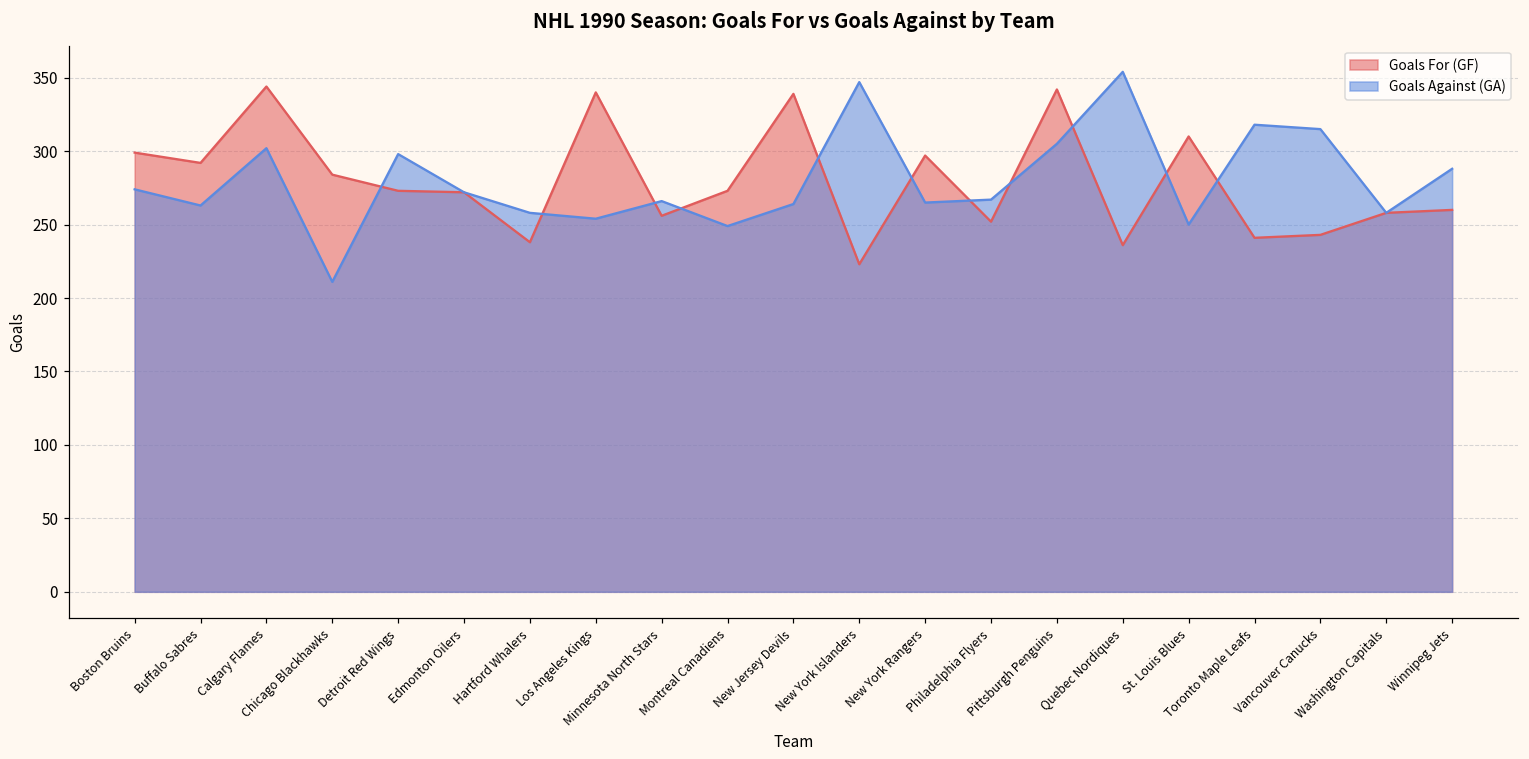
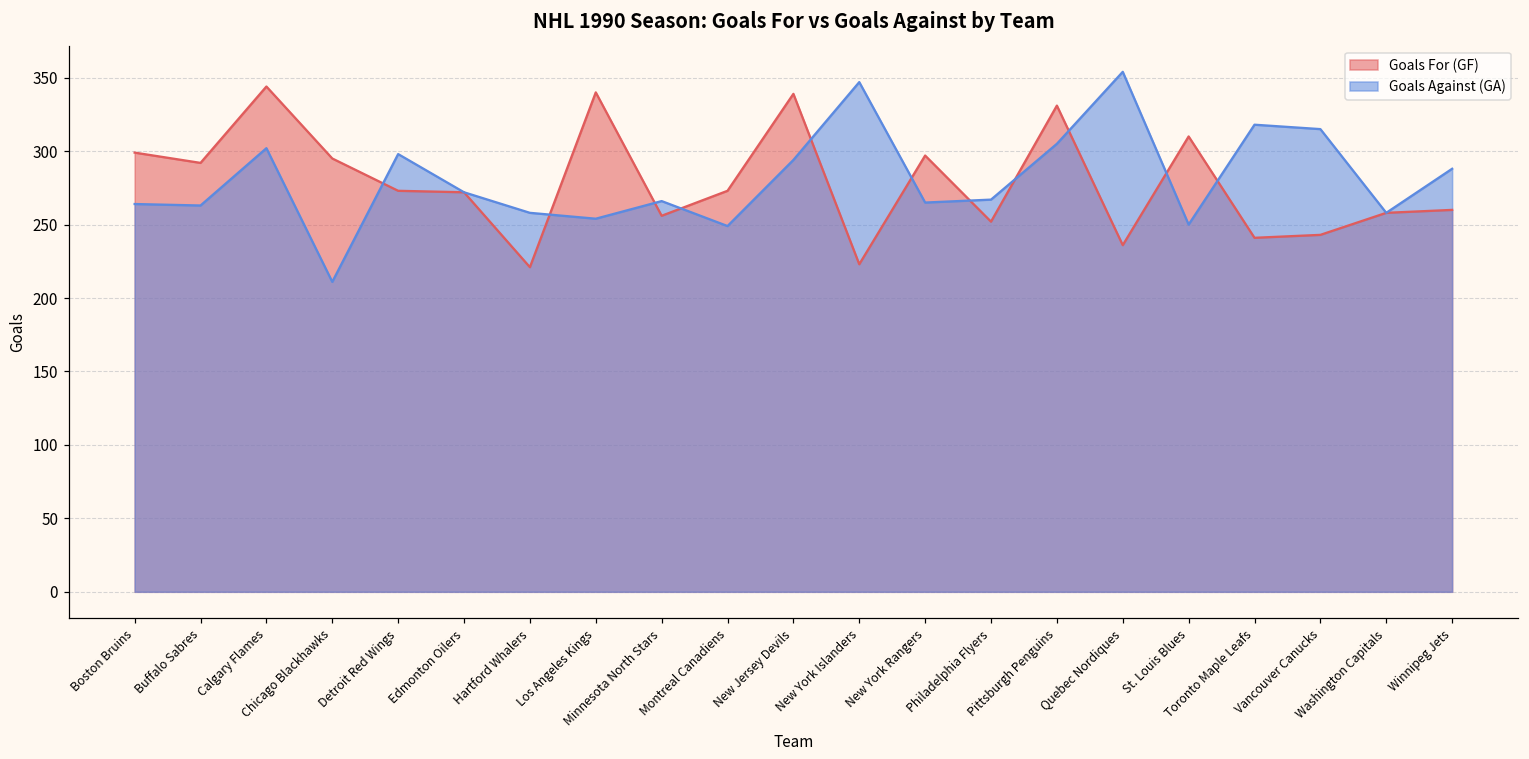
Goals Against (GA), Boston Bruins: 274 -> 264
Goals For (GF), Chicago Blackhawks: 284 -> 295
Goals For (GF), Hartford Whalers: 238 -> 221
Goals Against (GA), New Jersey Devils: 264 -> 294
Goals For (GF), Pittsburgh Penguins: 342 -> 331
